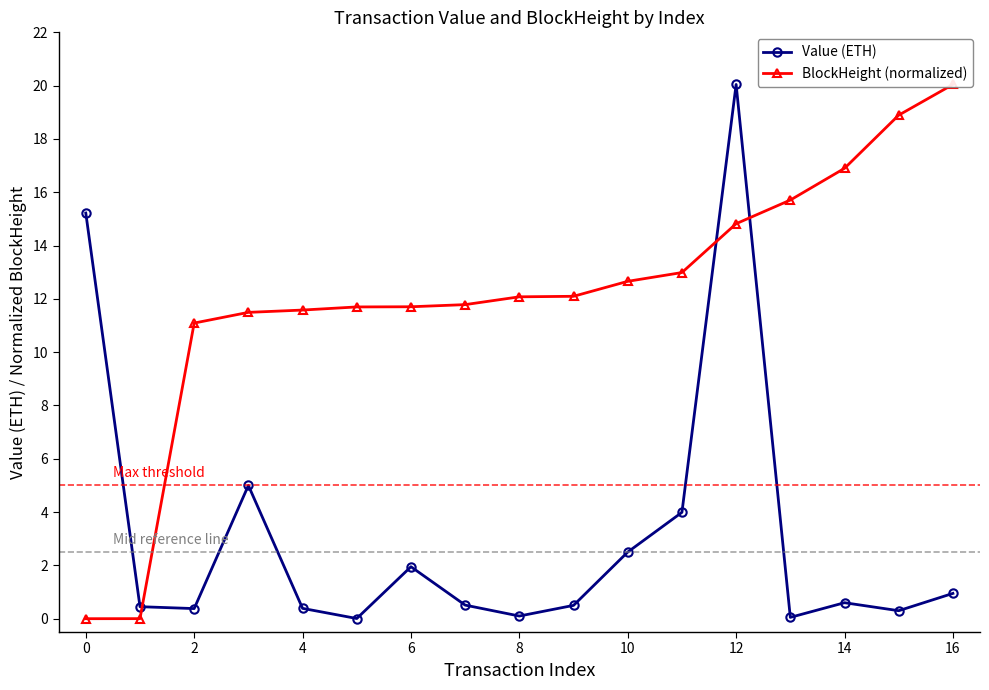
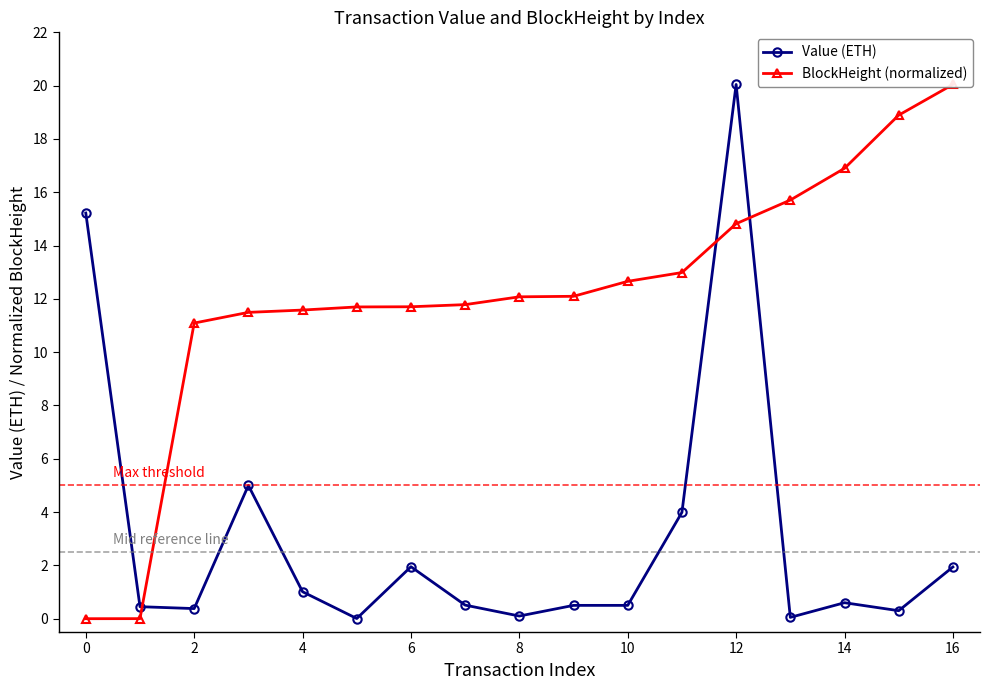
Value (ETH), 4: 0.4 -> 1.0
Value (ETH), 10: 2.5 -> 0.5
Value (ETH), 16: 0.9 -> 1.9
